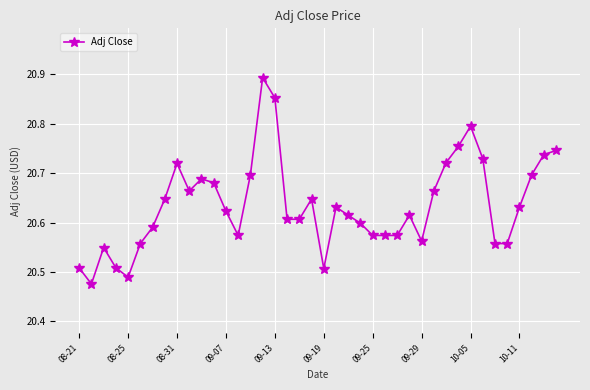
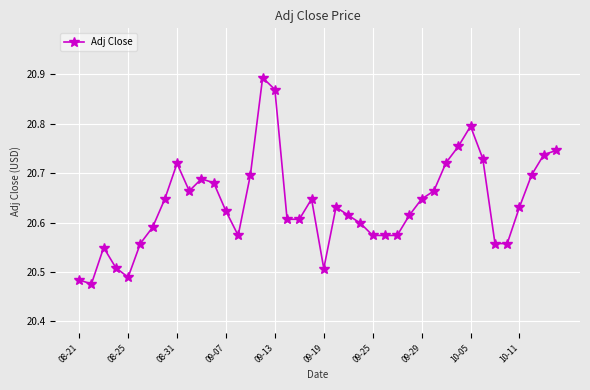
08-21: 20.51 -> 20.48
09-13: 20.85 -> 20.87
09-29: 20.56 -> 20.65
